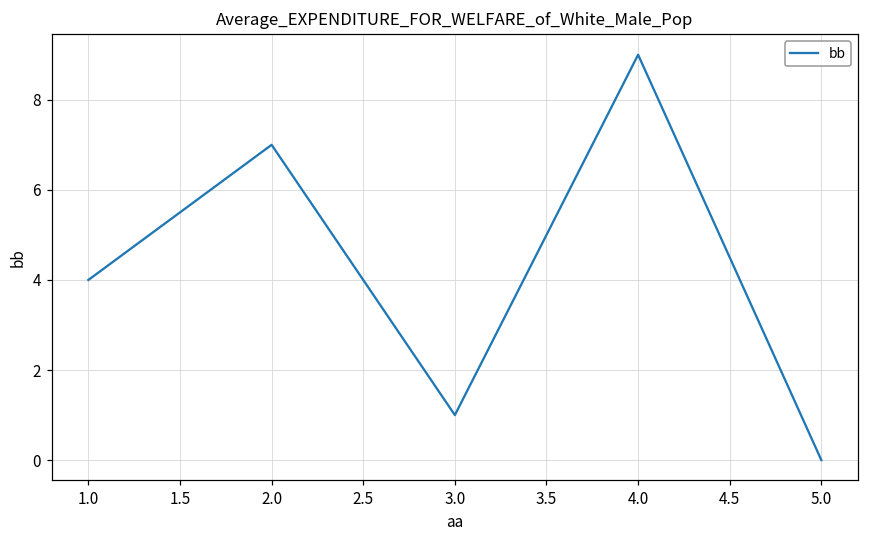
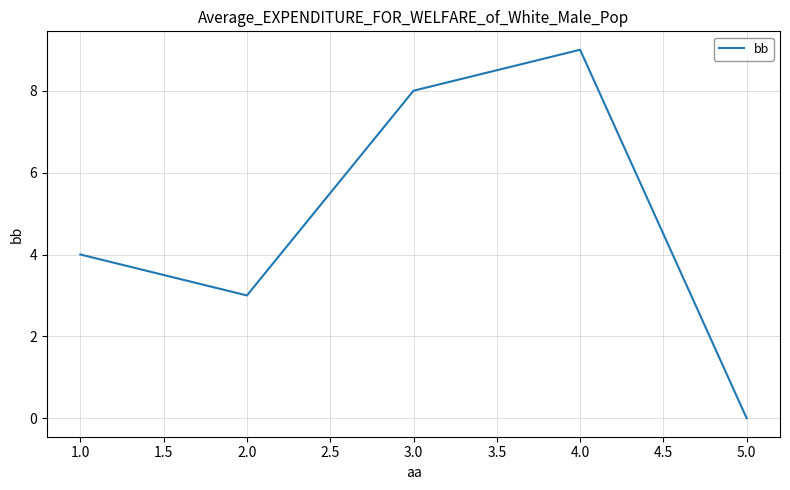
2.0: 7 -> 3
3.0: 1 -> 8
